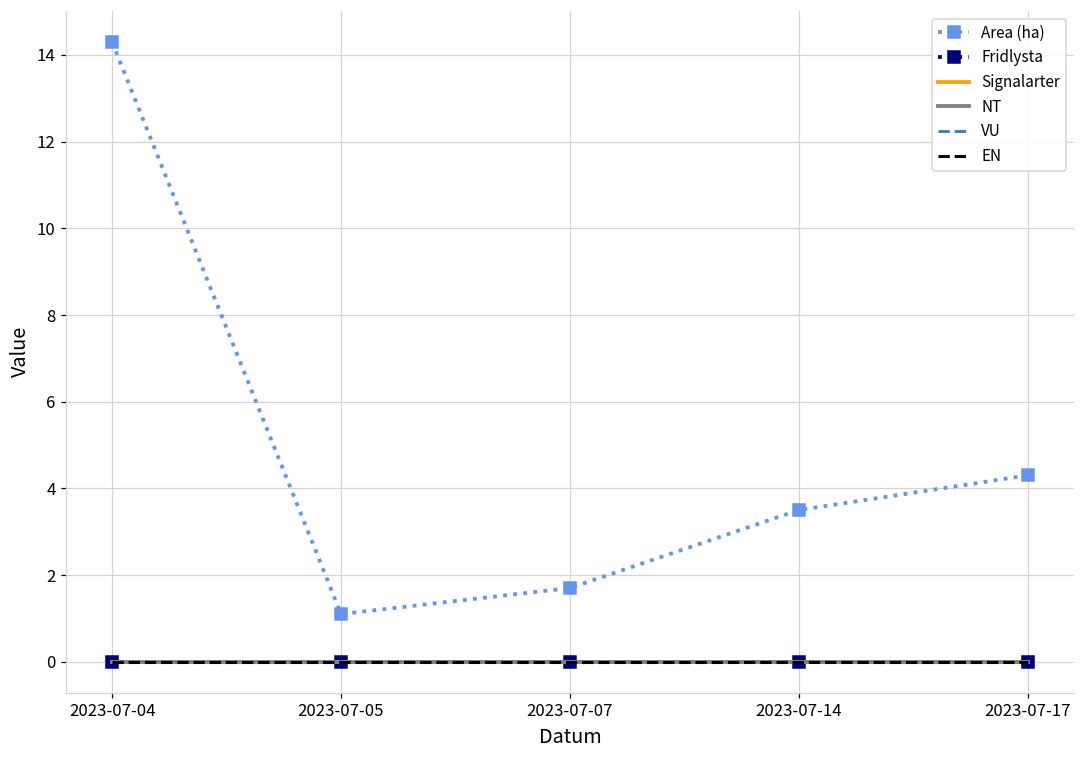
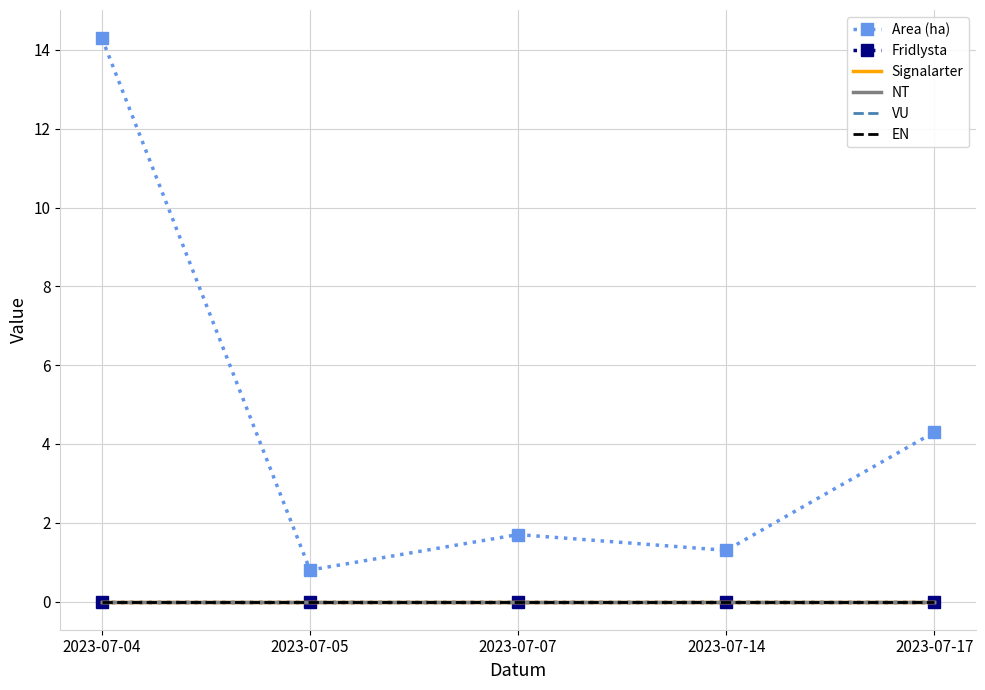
Area (ha), 2023-07-05: 1.1 -> 0.8
Area (ha), 2023-07-14: 3.5 -> 1.3
